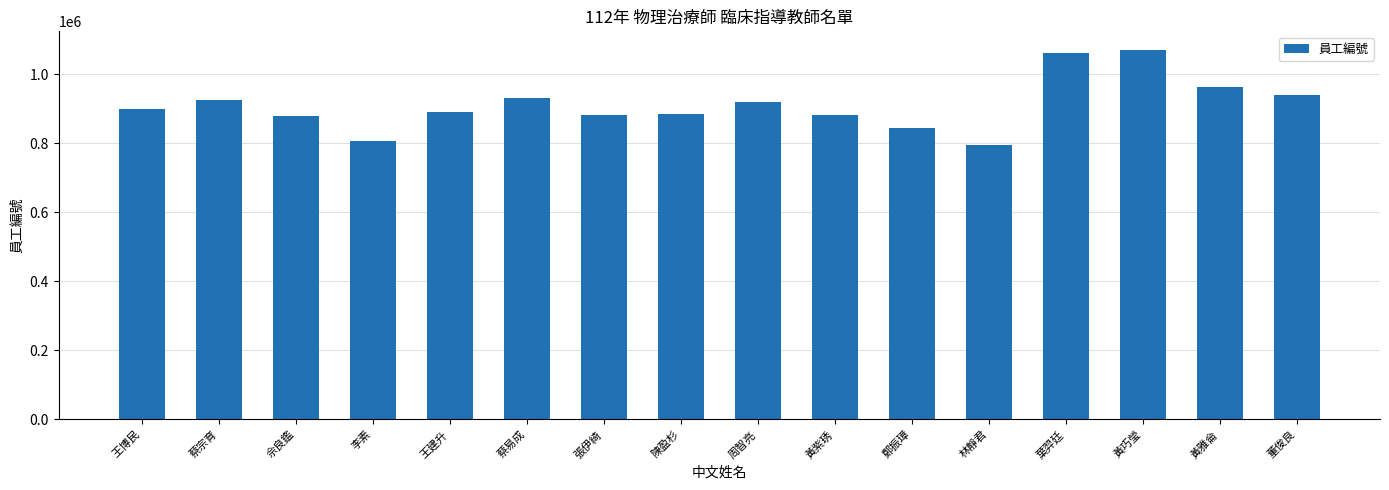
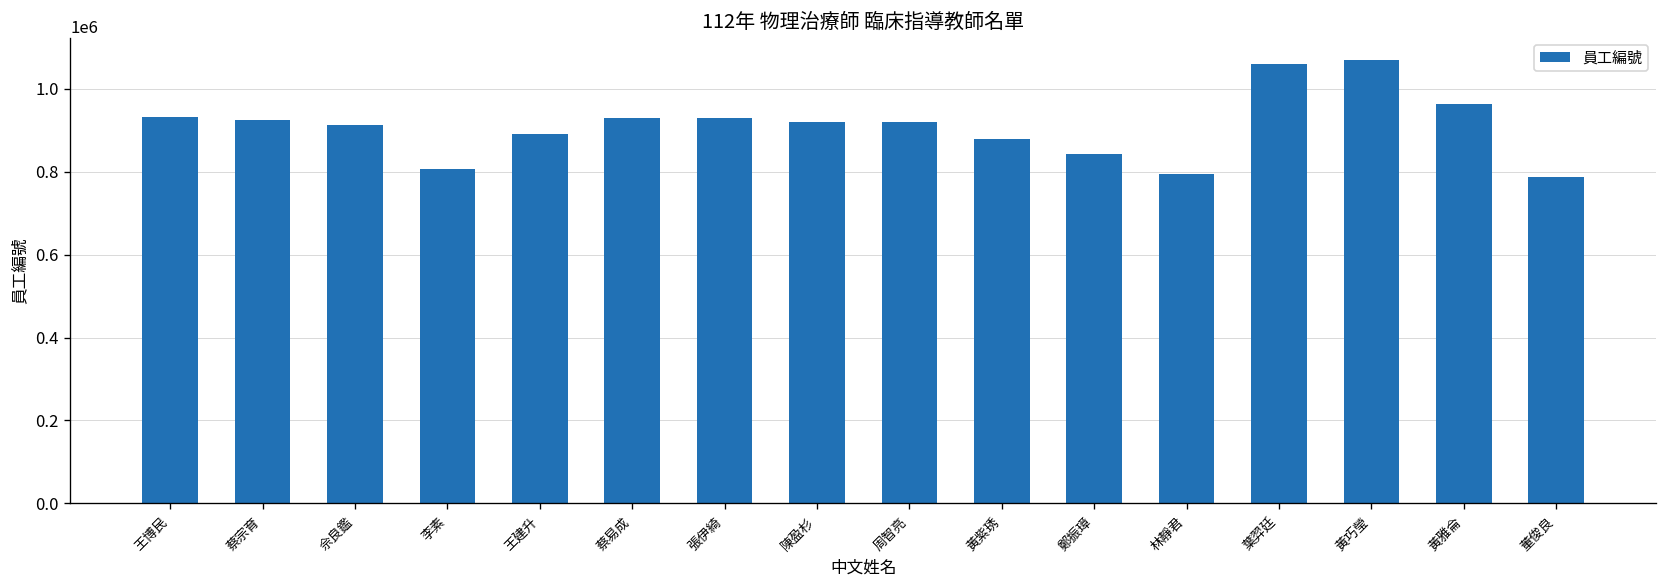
王博民: 900000 -> 930000
佘良鑑: 880000 -> 910000
張伊綺: 880000 -> 930000
陳盈杉: 880000 -> 920000
董俊良: 940000 -> 790000
